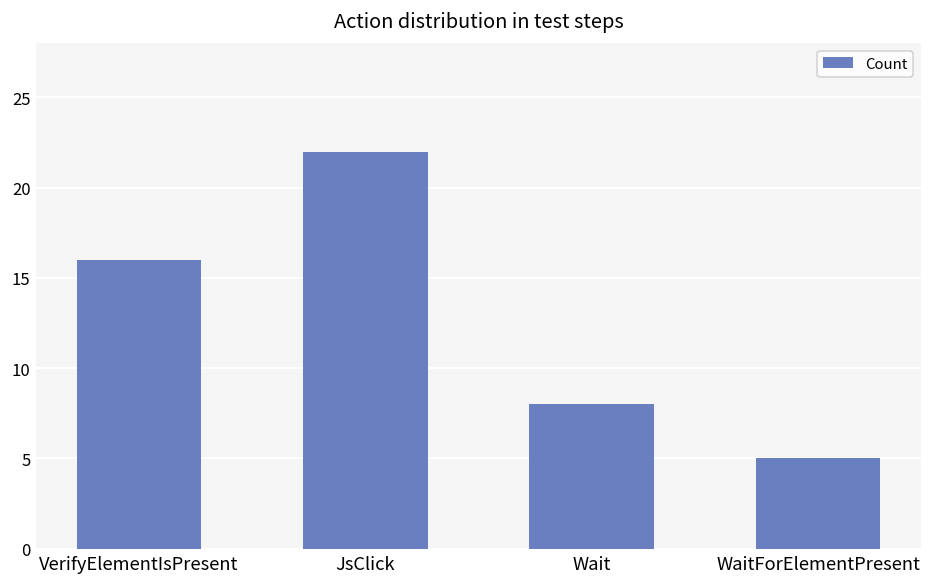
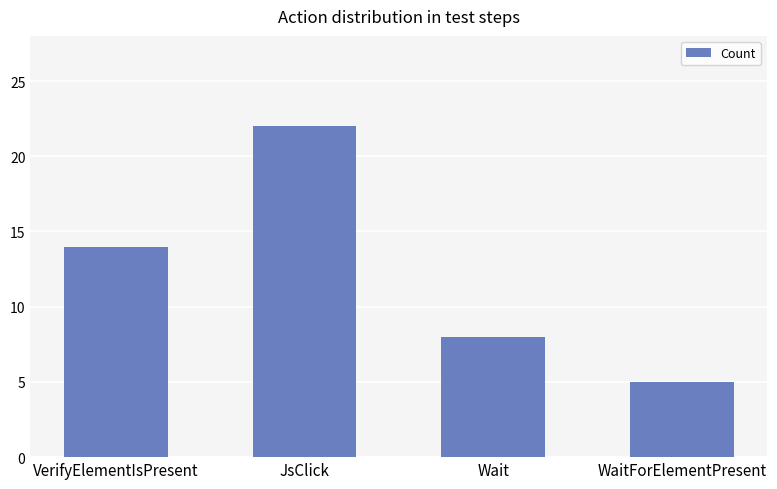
VerifyElementIsPresent: 16 -> 14
